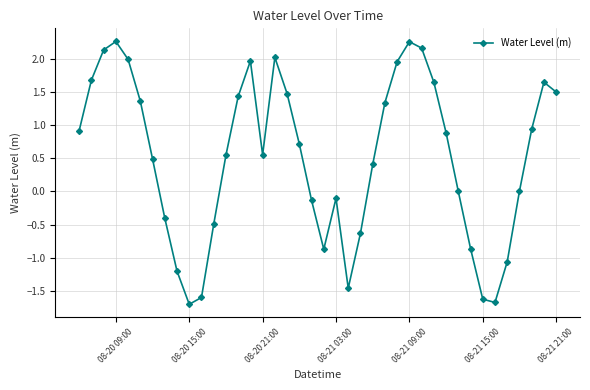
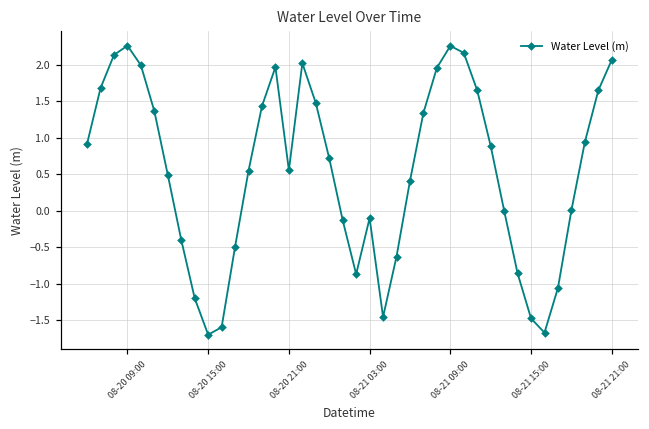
08-21 15:00: -1.6 -> -1.5
08-21 21:00: 1.5 -> 2.1
